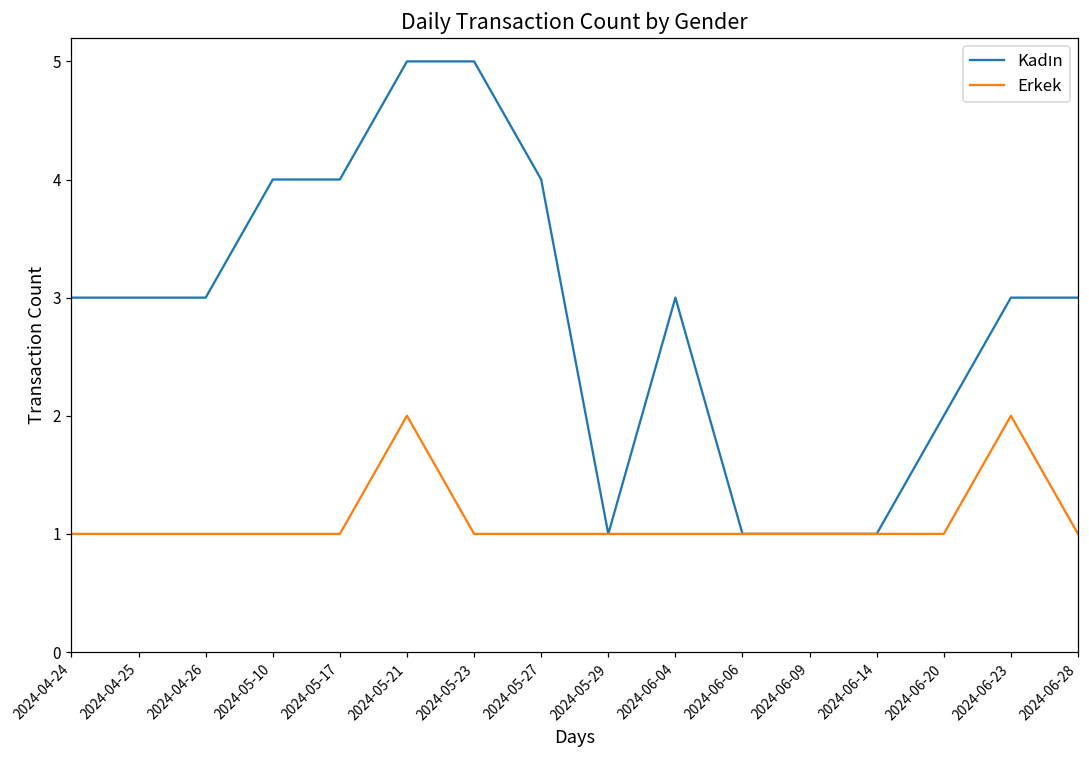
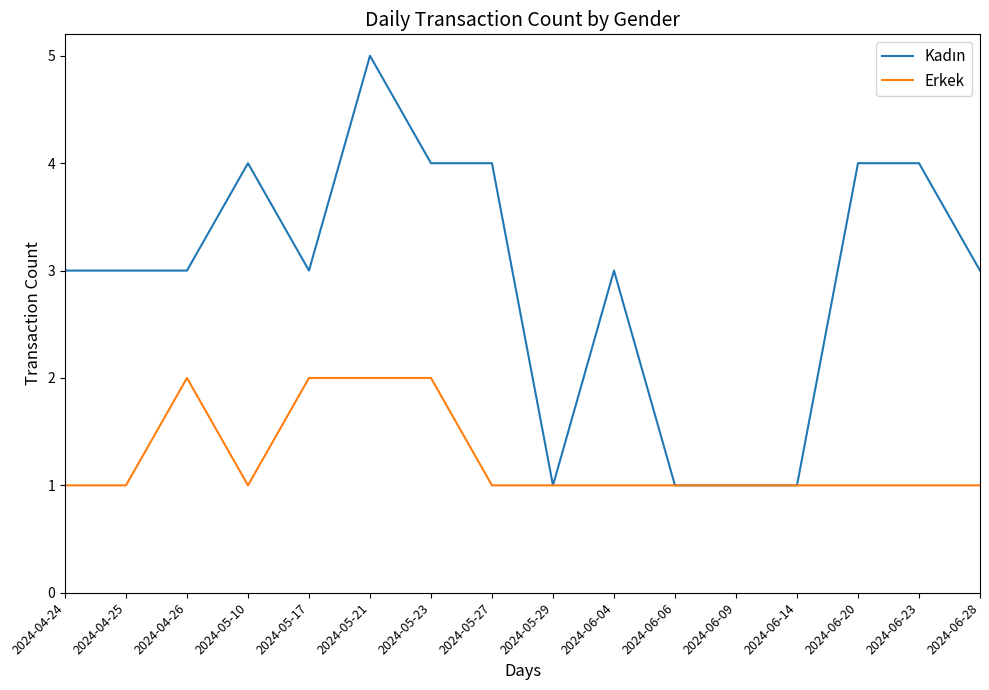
Erkek, 2024-04-26: 1 -> 2
Kadın, 2024-05-17: 4 -> 3
Erkek, 2024-05-17: 1 -> 2
Kadın, 2024-05-23: 5 -> 4
Erkek, 2024-05-23: 1 -> 2
Kadın, 2024-06-20: 2 -> 4
Kadın, 2024-06-23: 3 -> 4
Erkek, 2024-06-23: 2 -> 1
